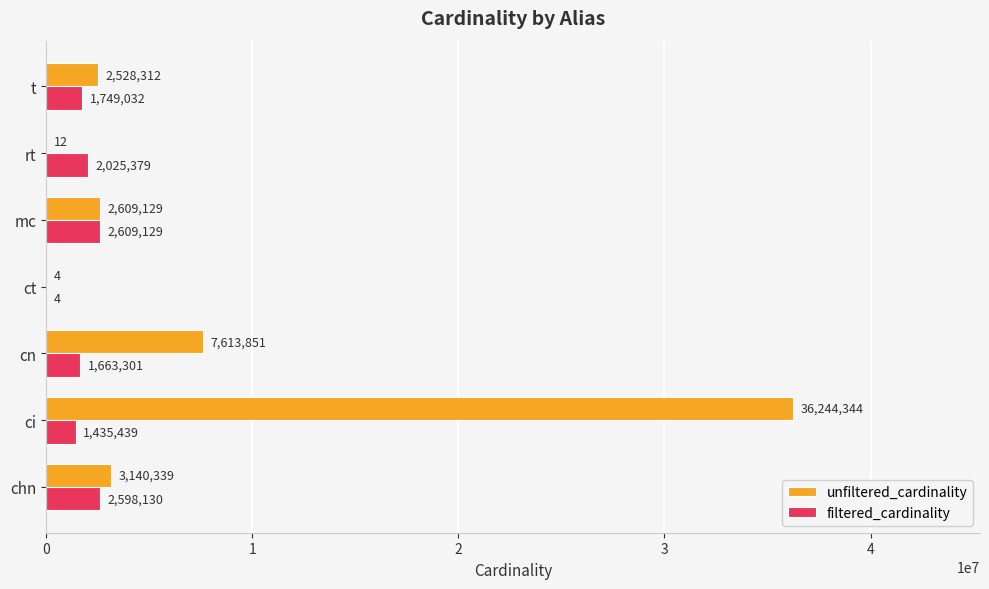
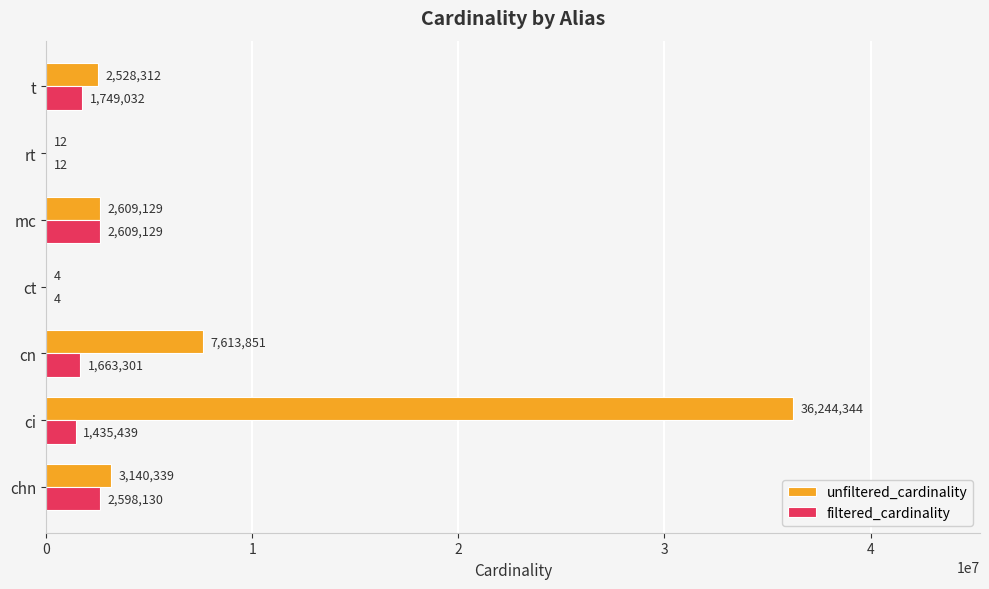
filtered_cardinality, rt: 2,025,379 -> 12
